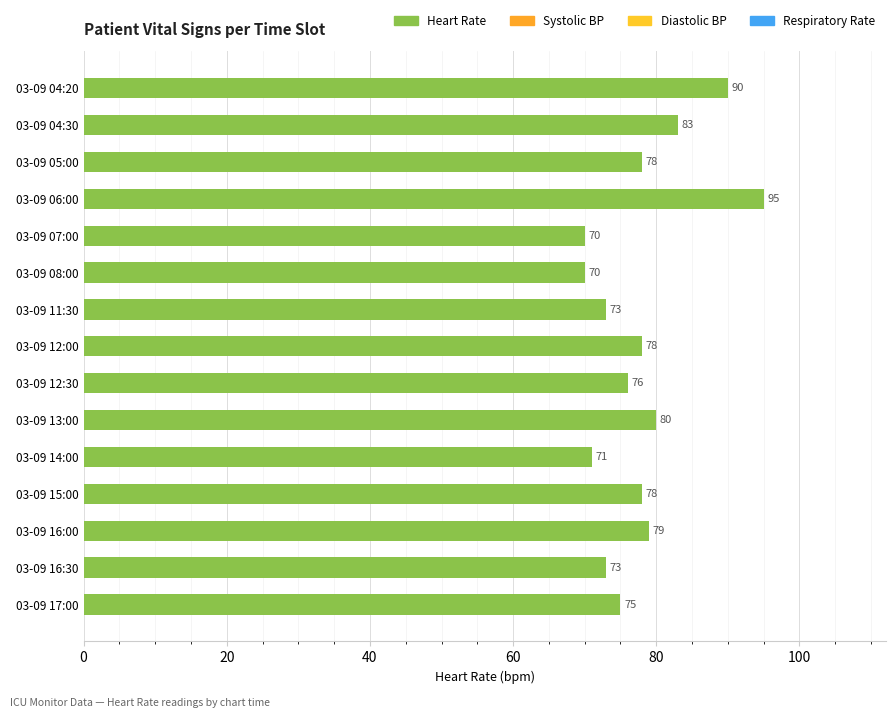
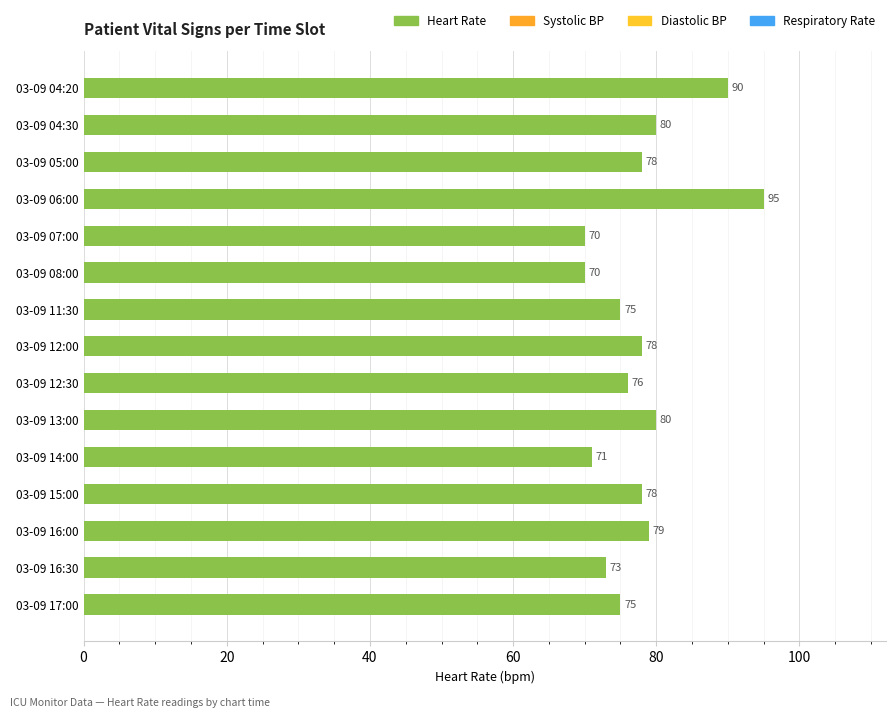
03-09 04:30: 83 -> 80
03-09 11:30: 73 -> 75
